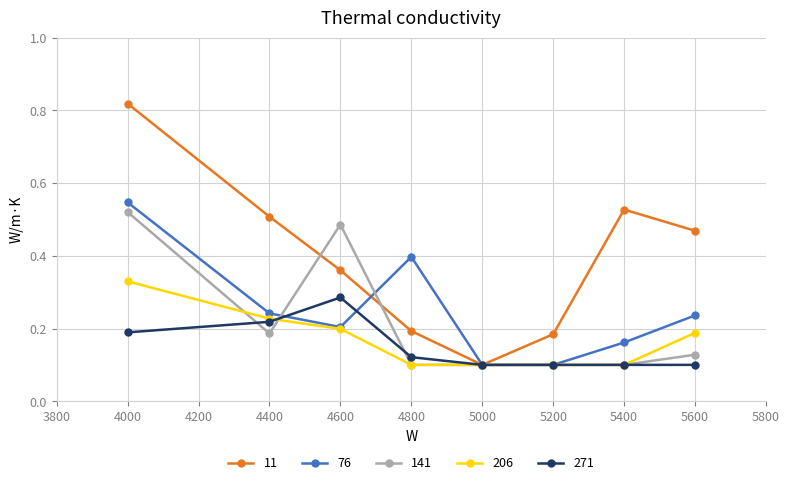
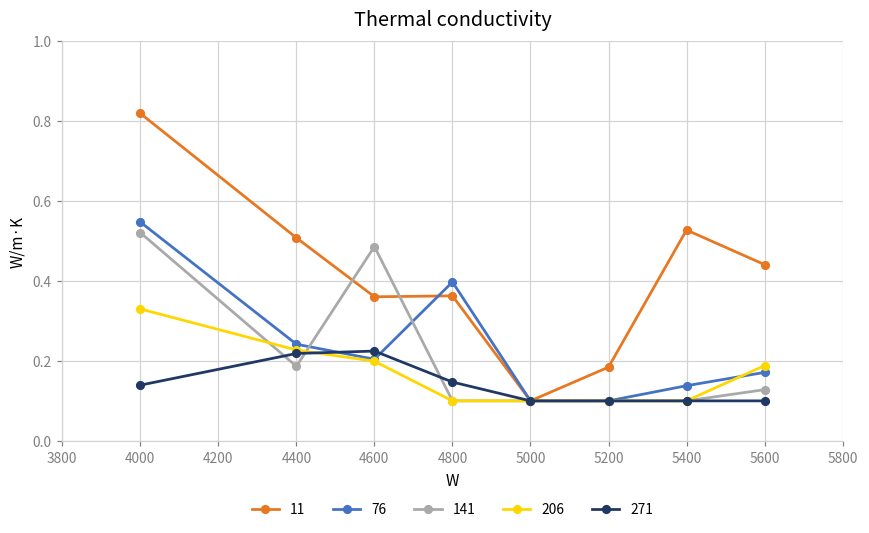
271, 4000: 0.19 -> 0.14
271, 4600: 0.29 -> 0.22
11, 4800: 0.19 -> 0.36
271, 4800: 0.12 -> 0.15
76, 5400: 0.16 -> 0.14
11, 5600: 0.47 -> 0.44
76, 5600: 0.24 -> 0.17
